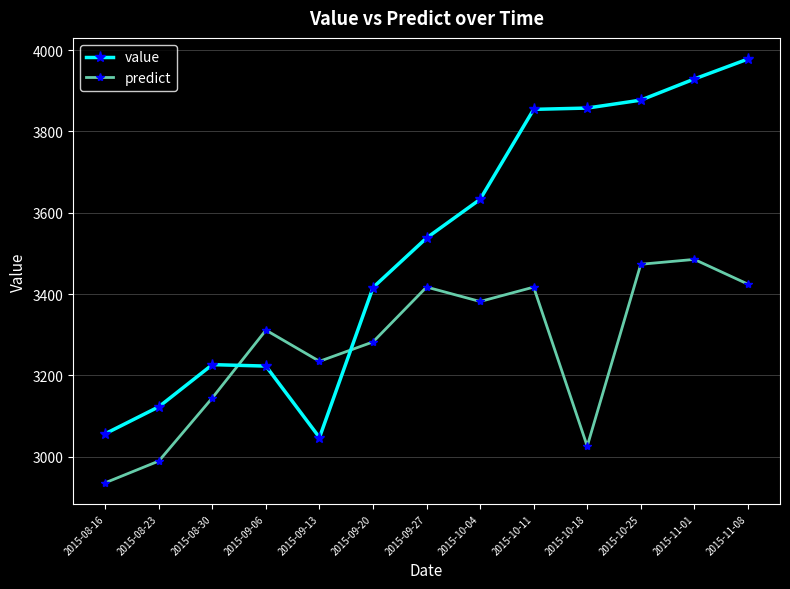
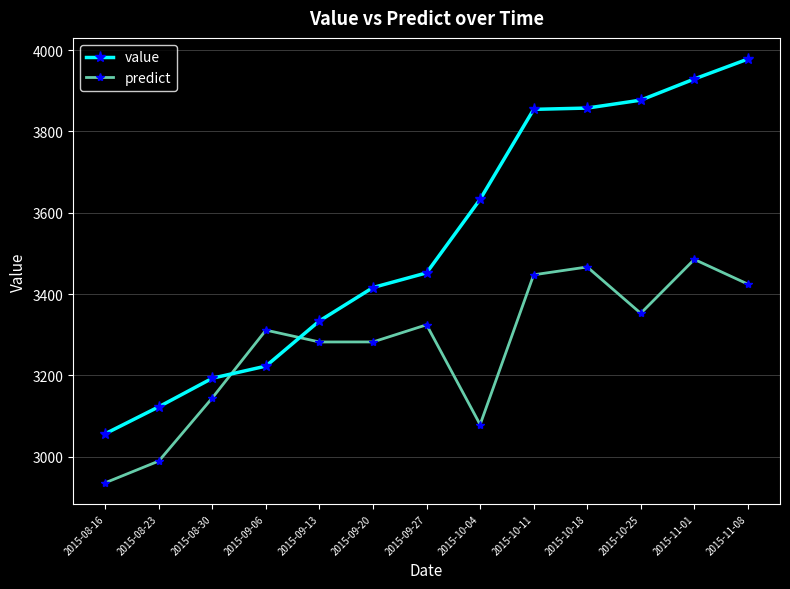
value, 2015-08-30: 3230 -> 3190
value, 2015-09-13: 3050 -> 3330
predict, 2015-09-13: 3230 -> 3280
value, 2015-09-27: 3540 -> 3450
predict, 2015-09-27: 3420 -> 3320
predict, 2015-10-04: 3380 -> 3080
predict, 2015-10-11: 3420 -> 3450
predict, 2015-10-18: 3030 -> 3470
predict, 2015-10-25: 3470 -> 3350
